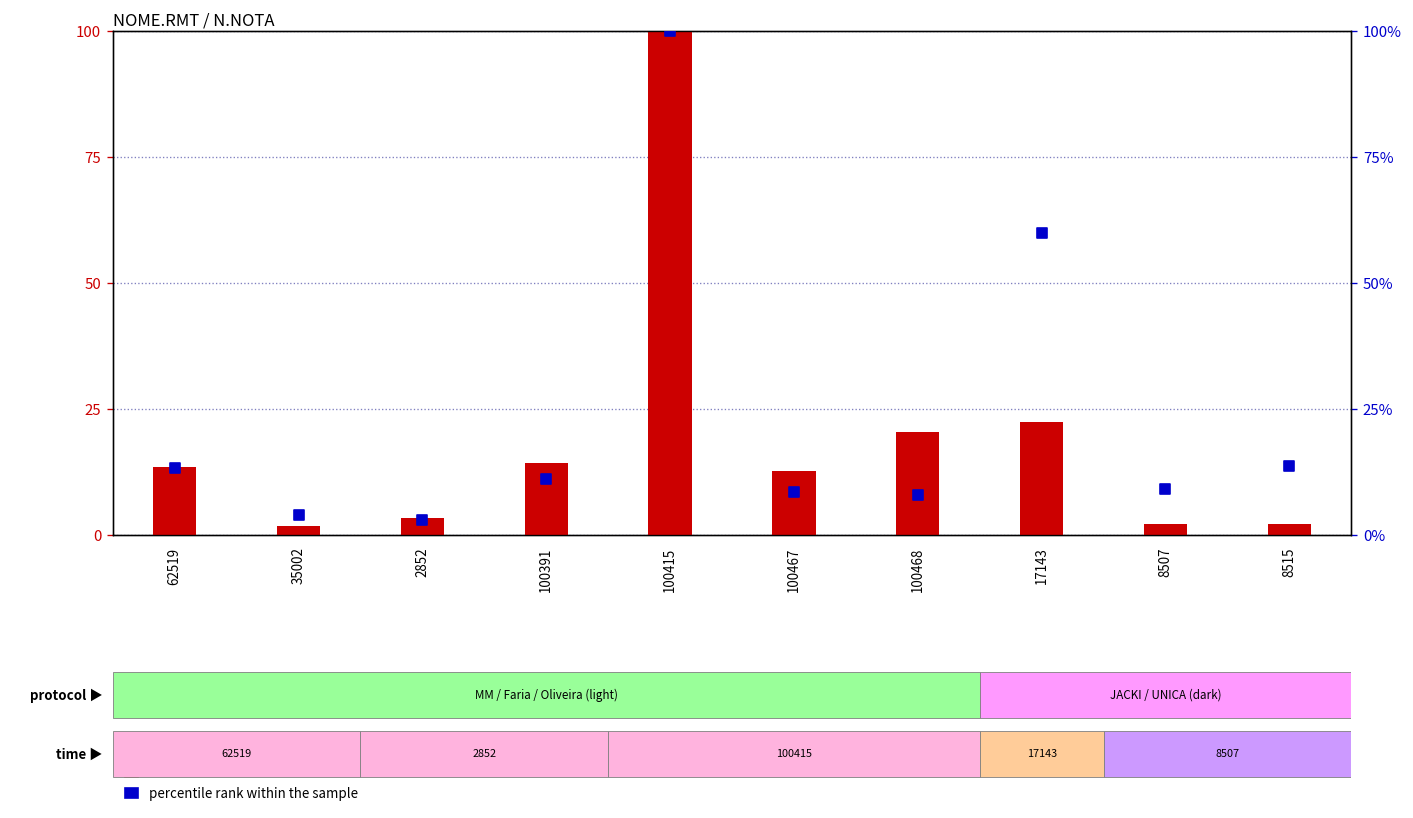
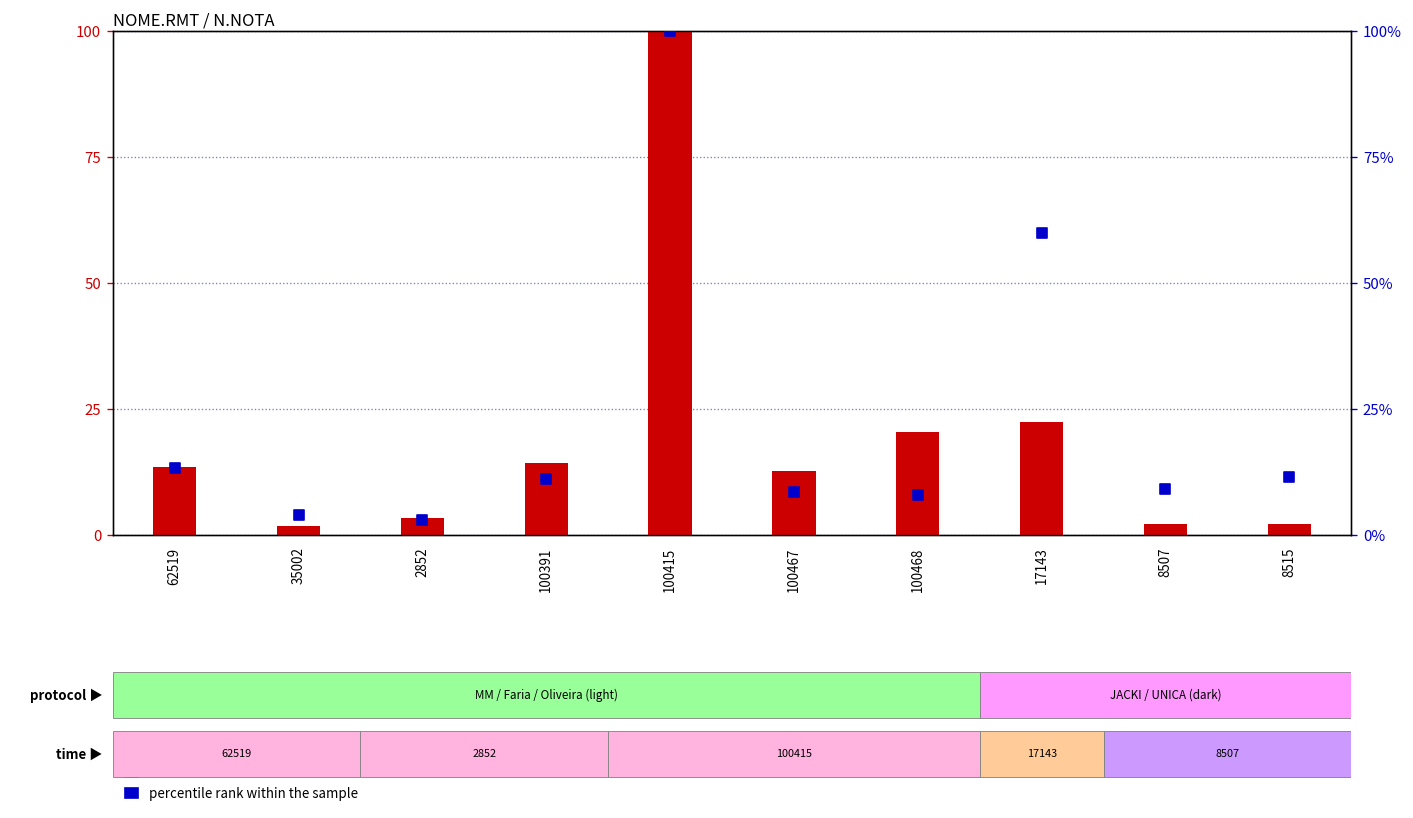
percentile rank within the sample, 8515: 14% -> 12%
